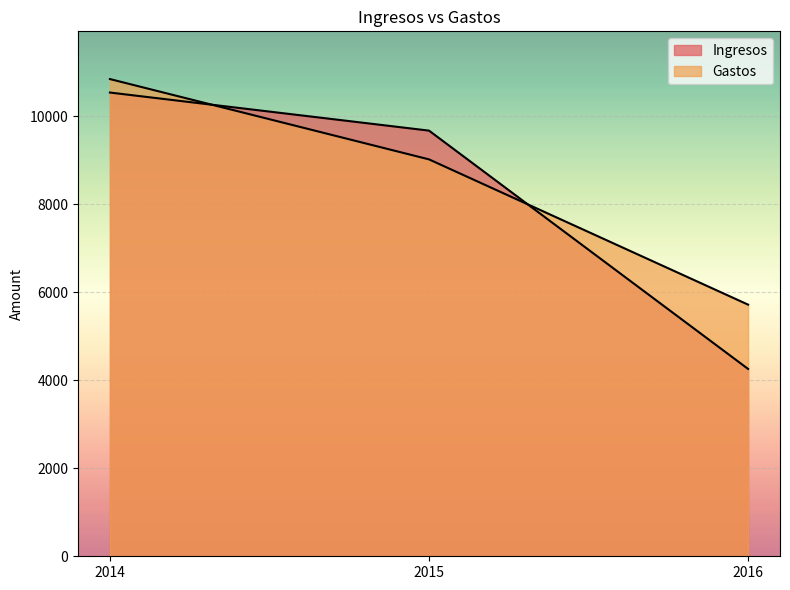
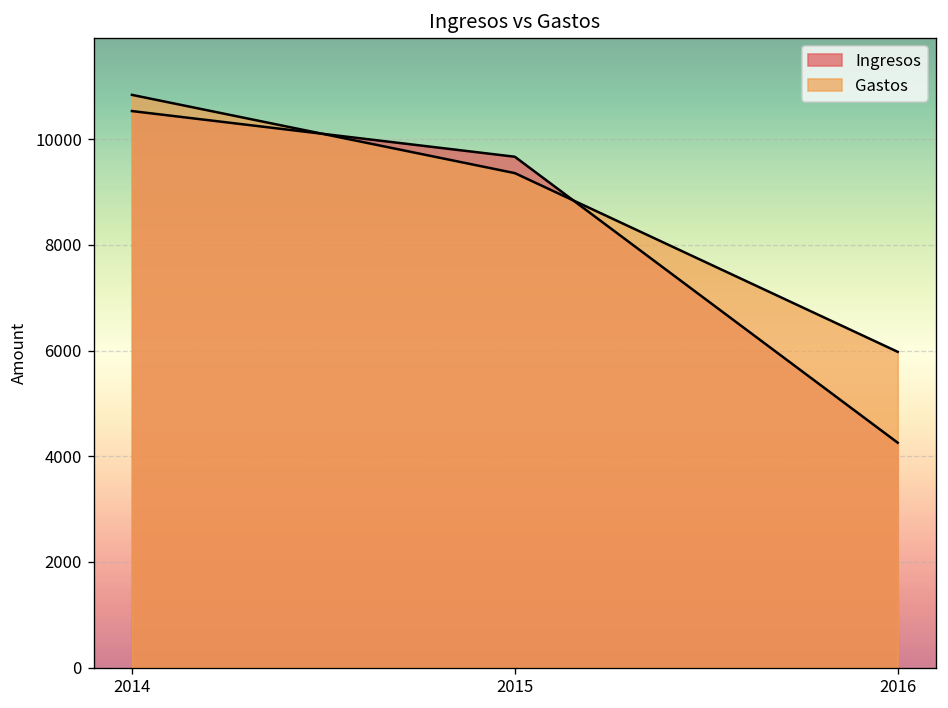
Gastos, 2015: 9000 -> 9400
Gastos, 2016: 5700 -> 6000
